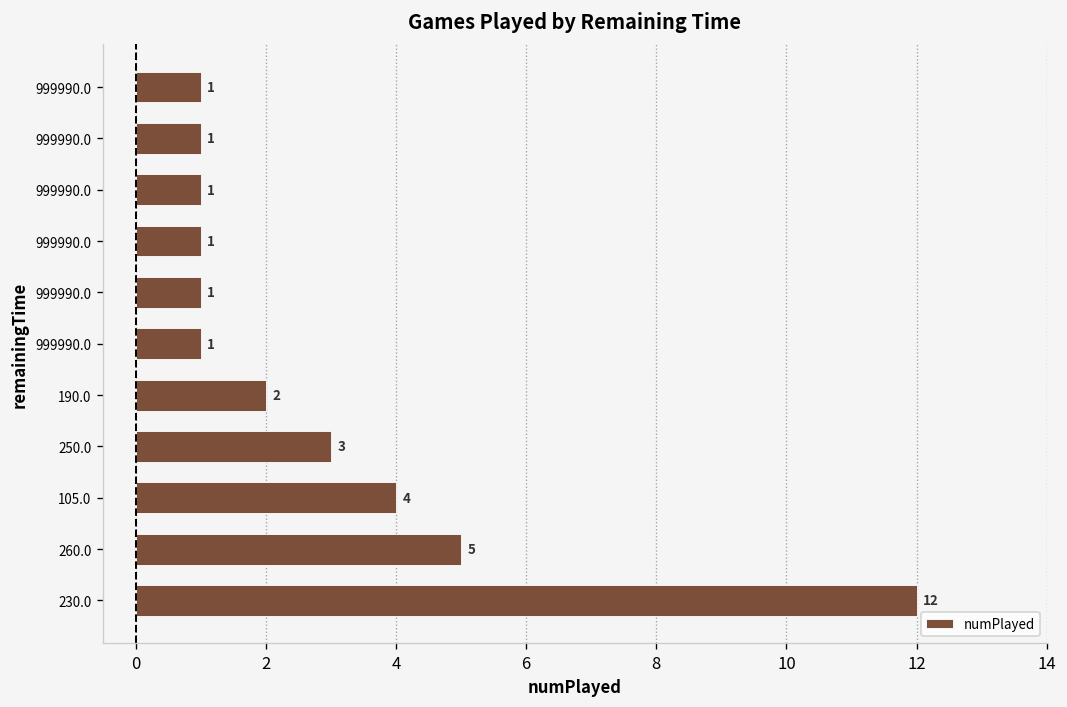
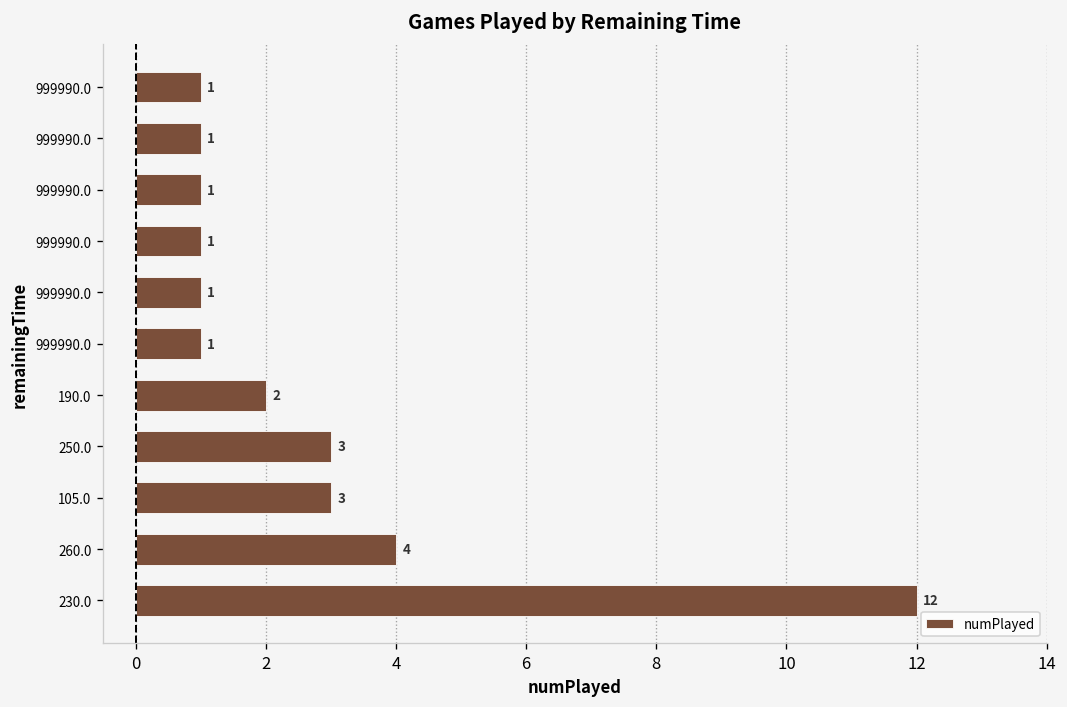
105.0: 4 -> 3
260.0: 5 -> 4
